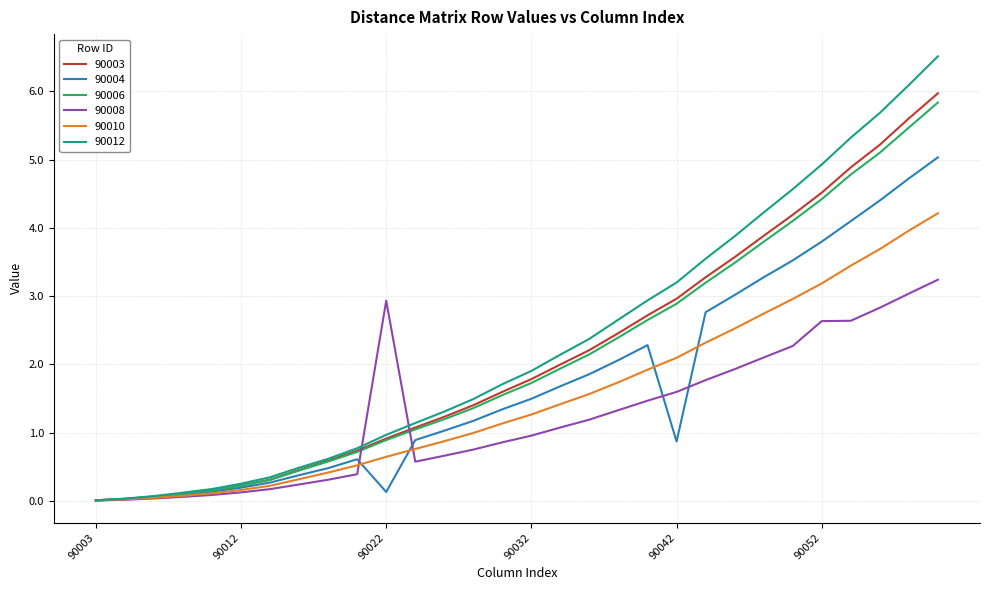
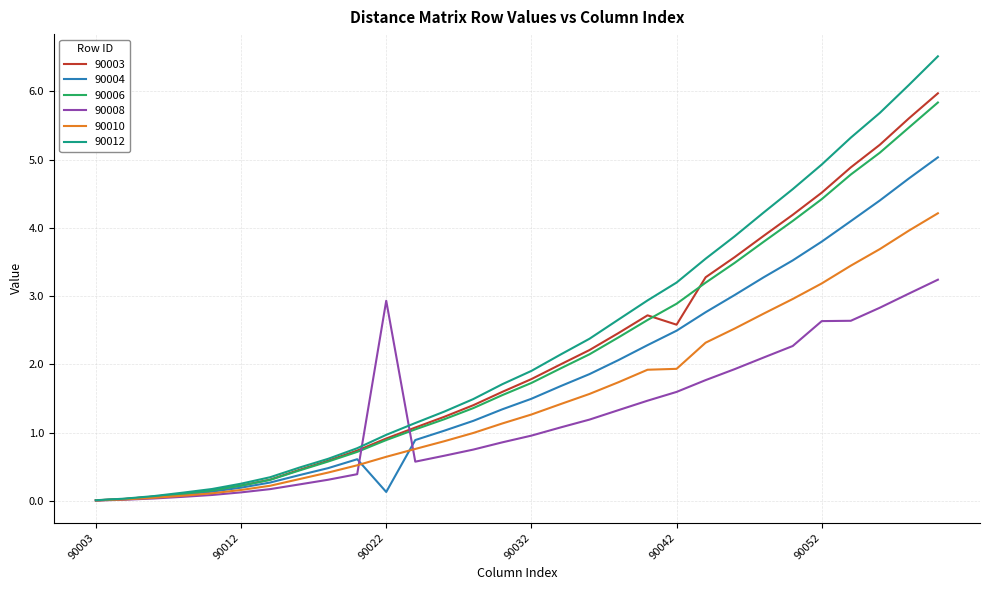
90003, 90042: 3.0 -> 2.6
90004, 90042: 0.9 -> 2.5
90010, 90042: 2.1 -> 1.9
